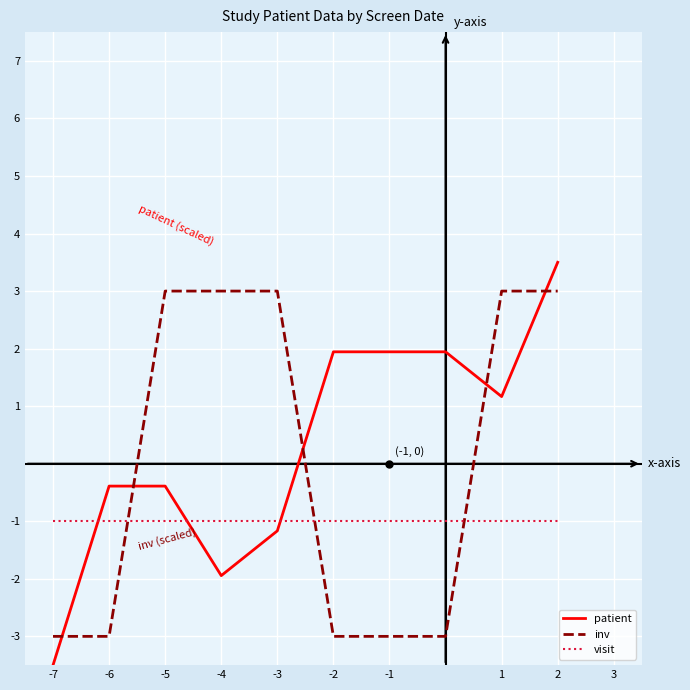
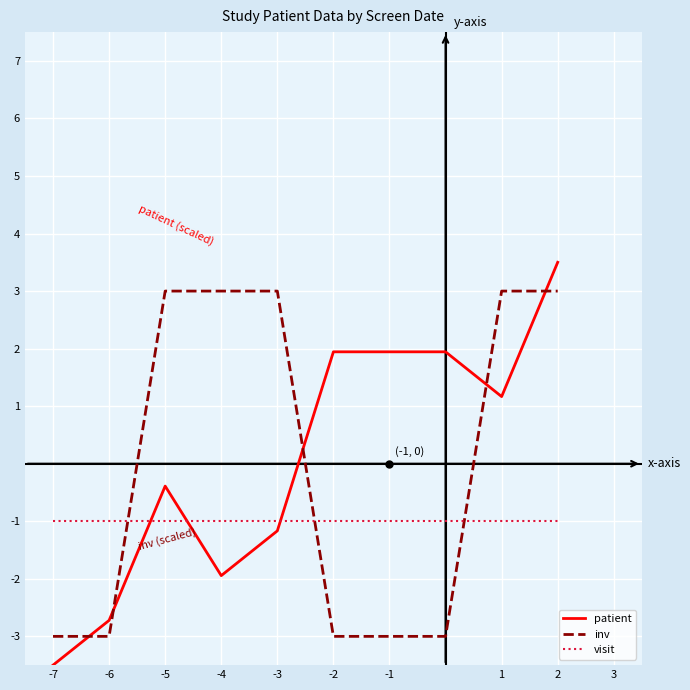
patient, -6: -0.4 -> -2.7
